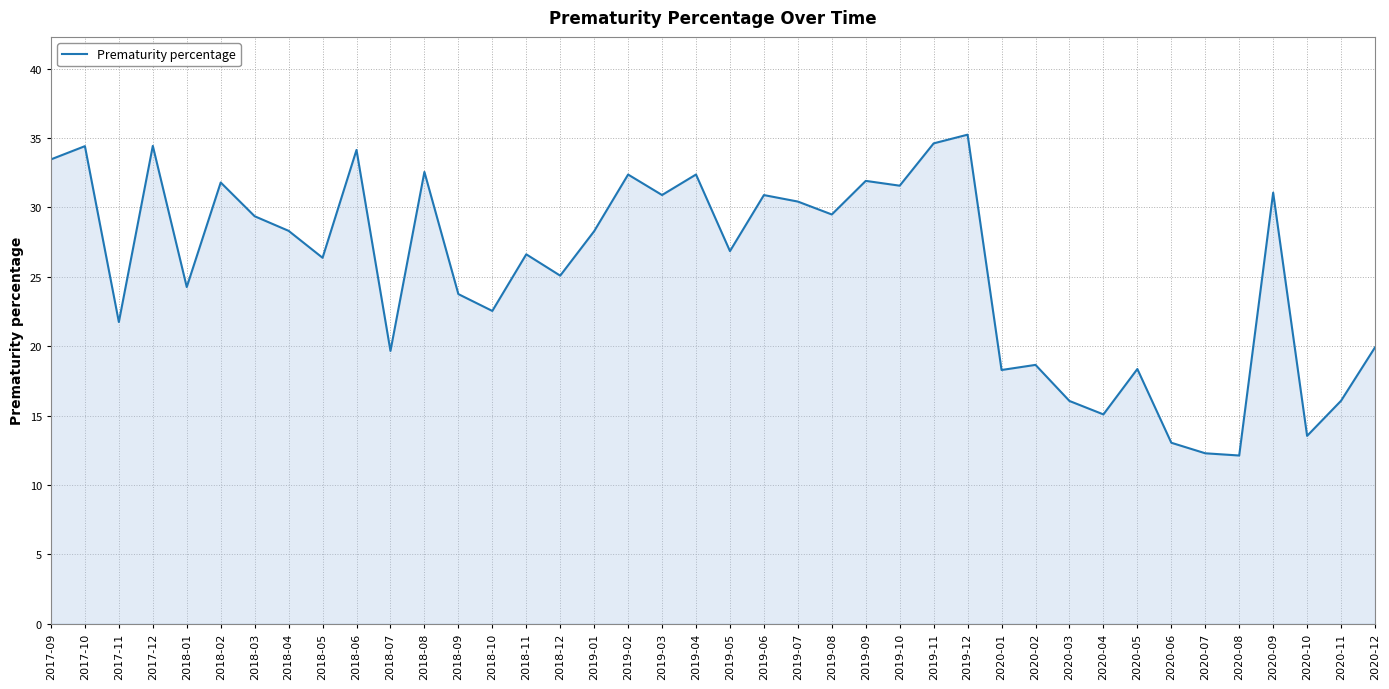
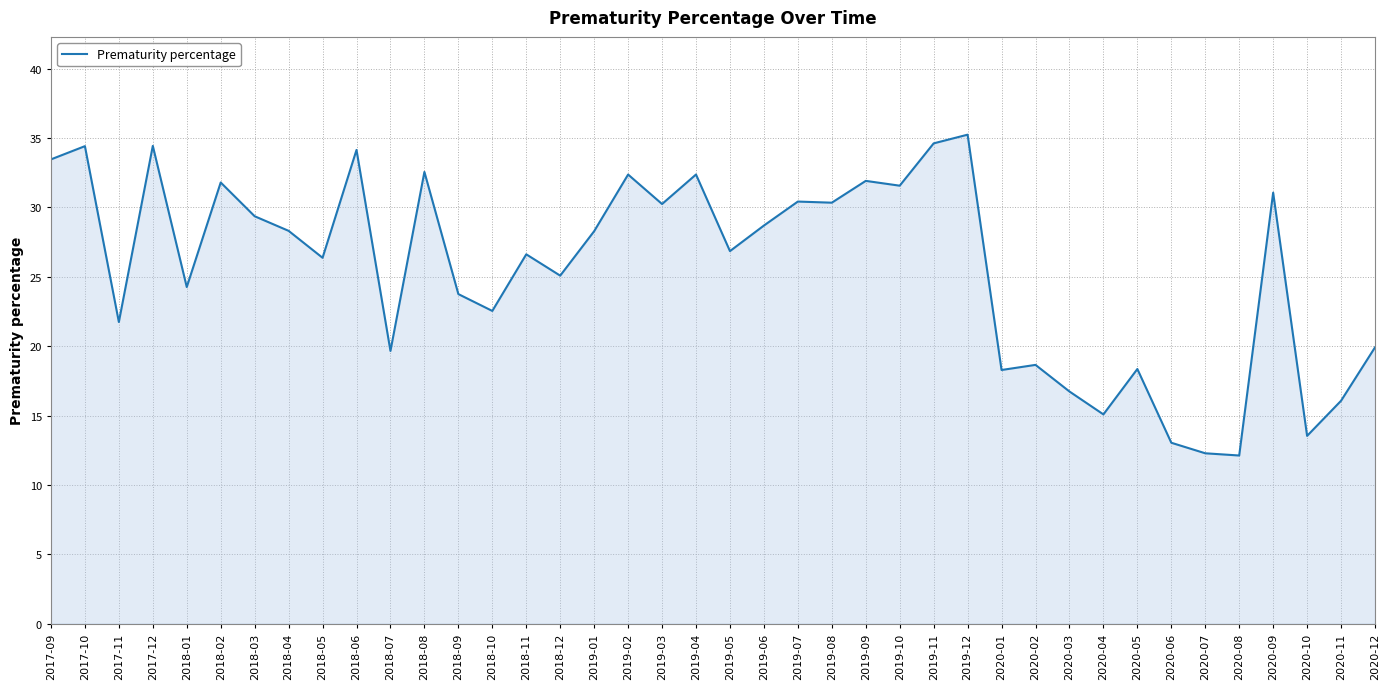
2019-03: 30.9 -> 30.2
2019-06: 30.9 -> 28.7
2019-08: 29.5 -> 30.3
2020-03: 16.0 -> 16.7
